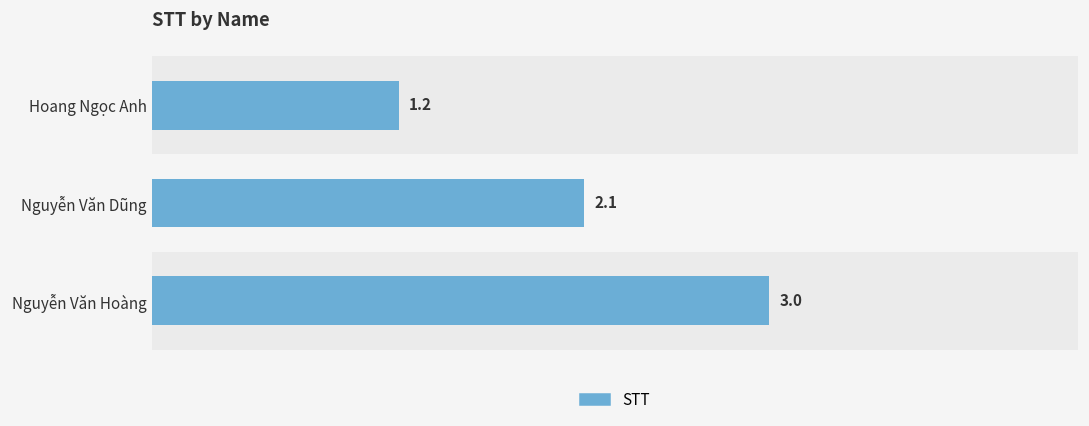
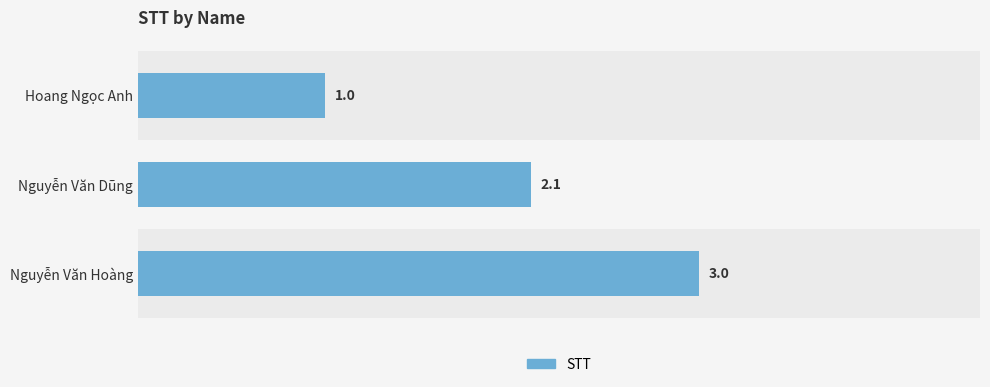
Hoang Ngọc Anh: 1.2 -> 1.0
